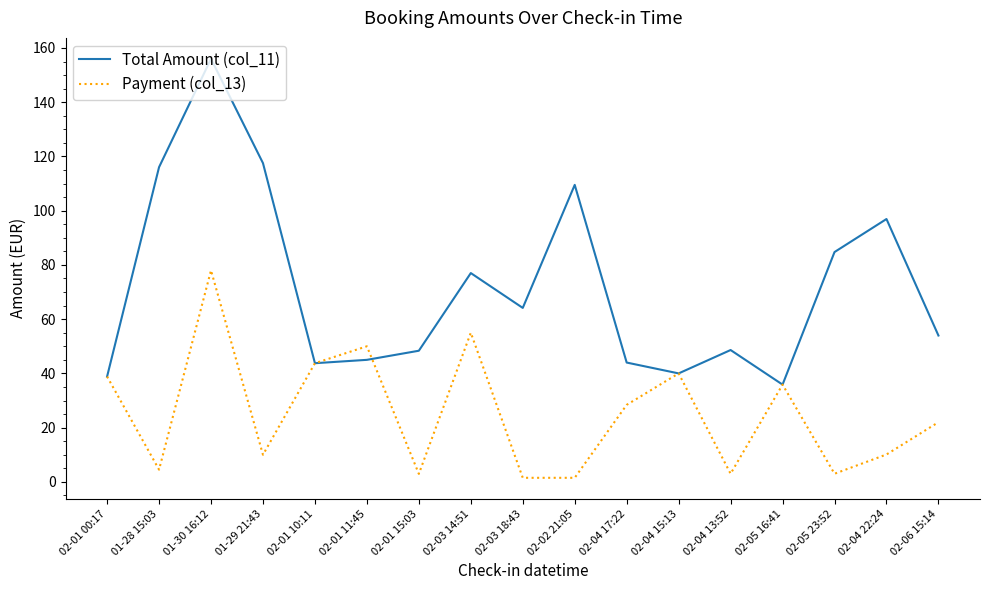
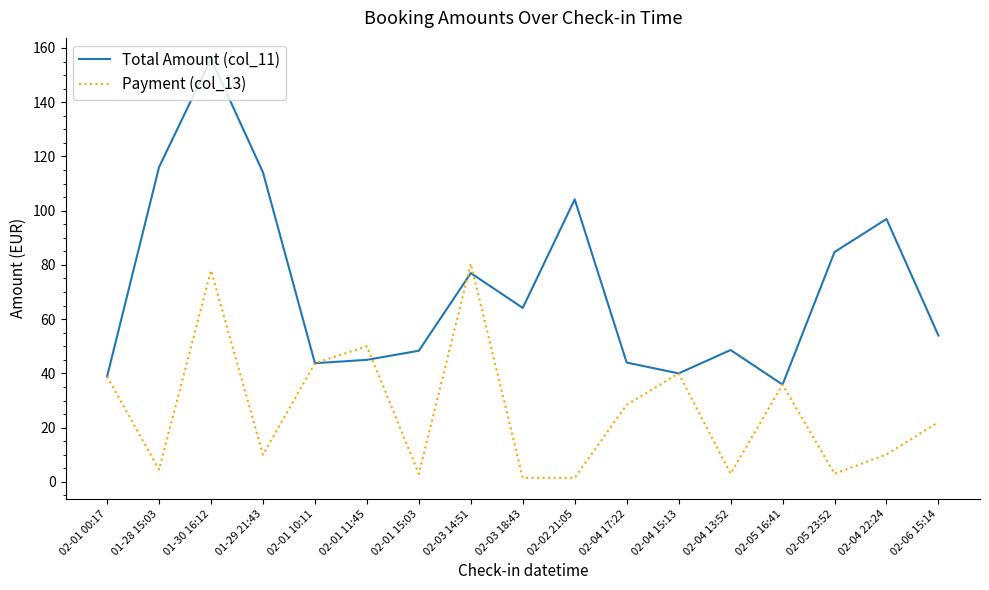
Total Amount (col_11), 01-29 21:43: 118 -> 114
Payment (col_13), 02-03 14:51: 55 -> 81
Total Amount (col_11), 02-02 21:05: 110 -> 104
